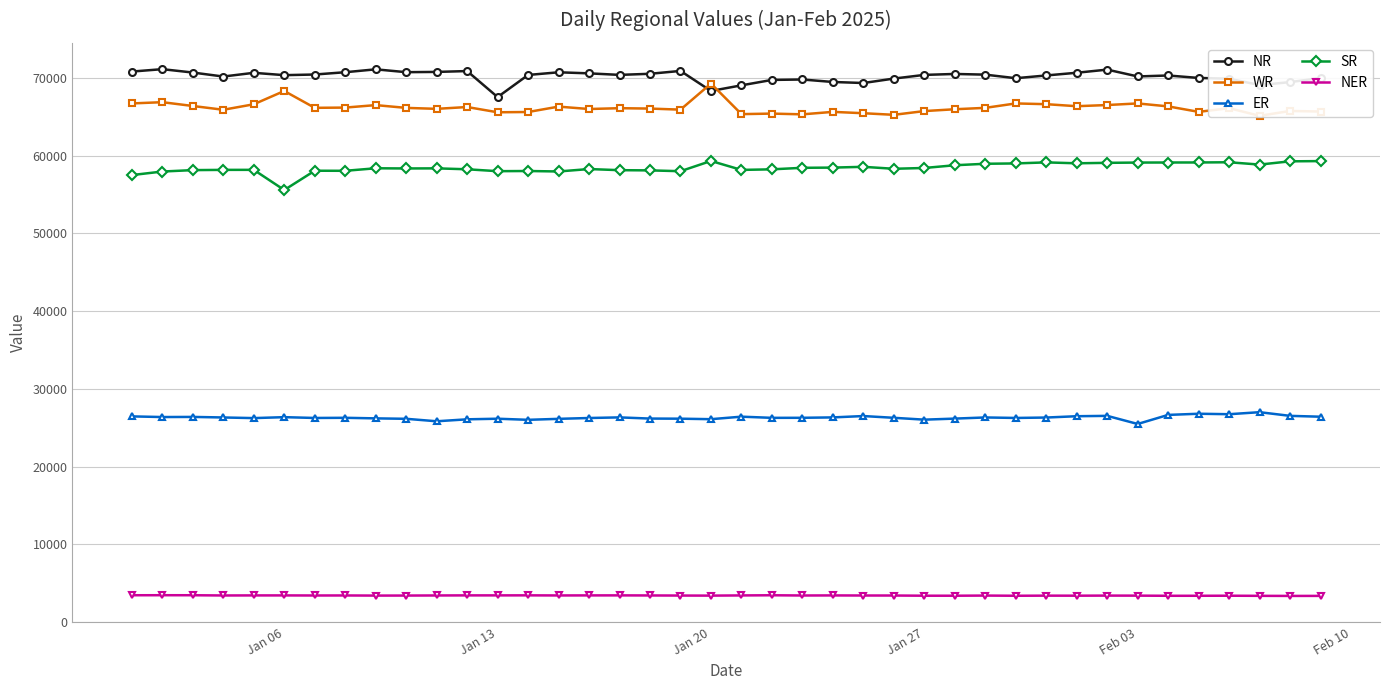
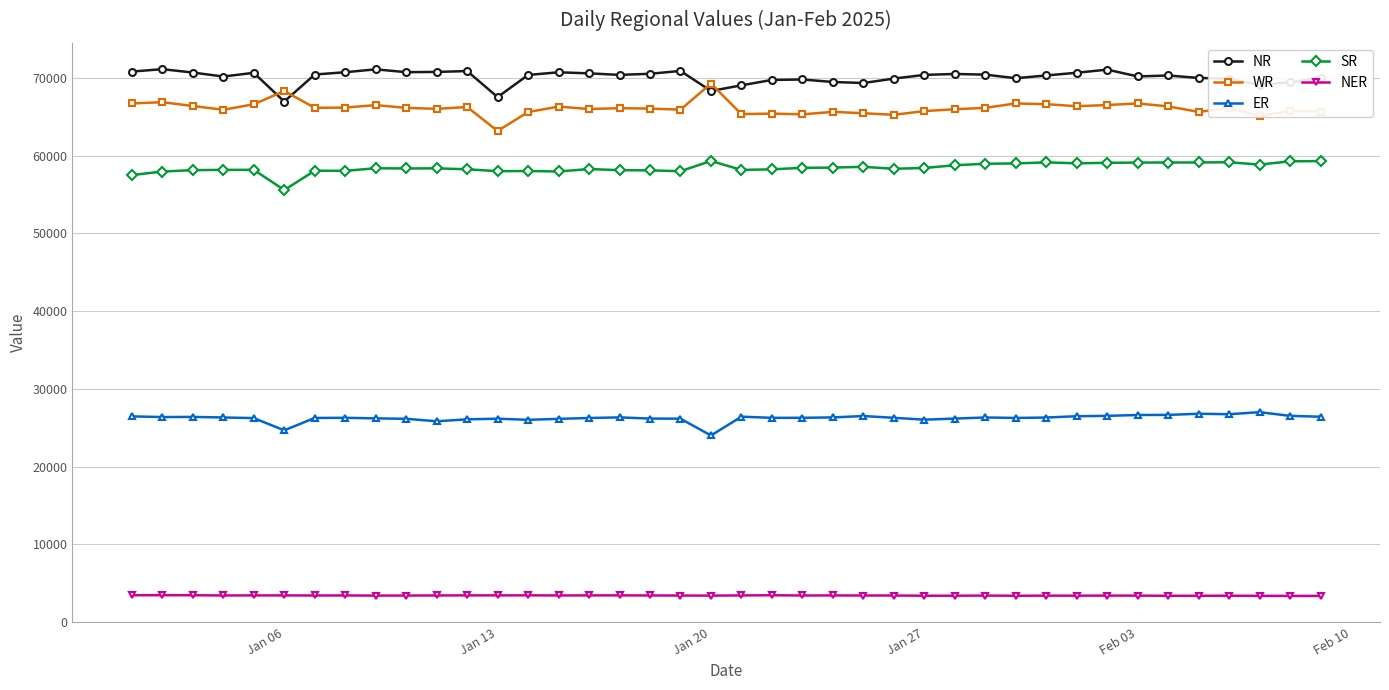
NR, Jan 06: 70000 -> 67000
ER, Jan 06: 26000 -> 25000
WR, Jan 13: 66000 -> 63000
ER, Jan 20: 26000 -> 24000
ER, Feb 03: 25000 -> 27000
